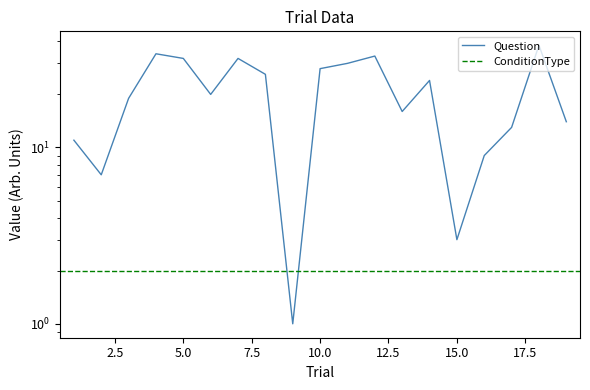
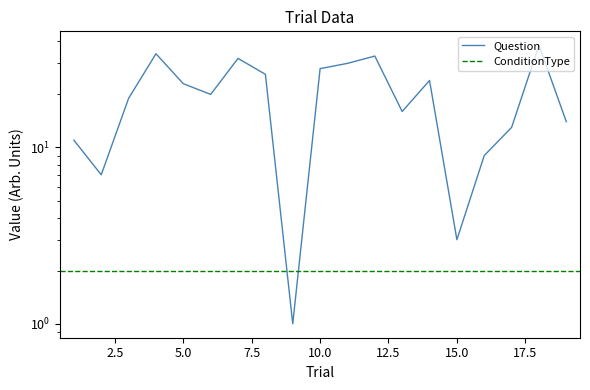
5.0: 32 -> 23
